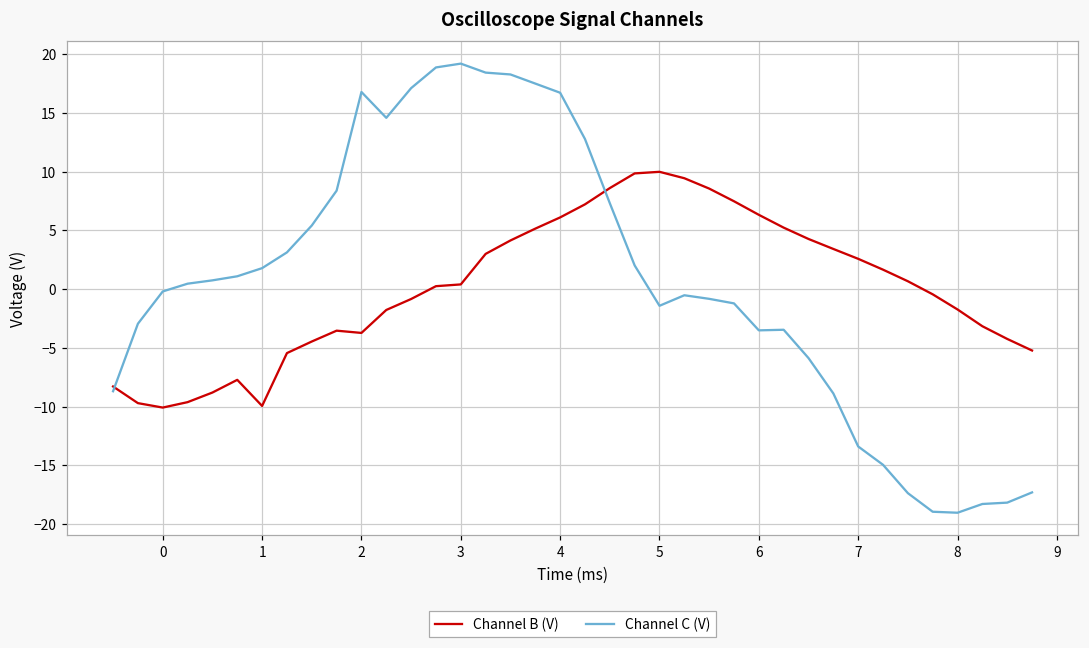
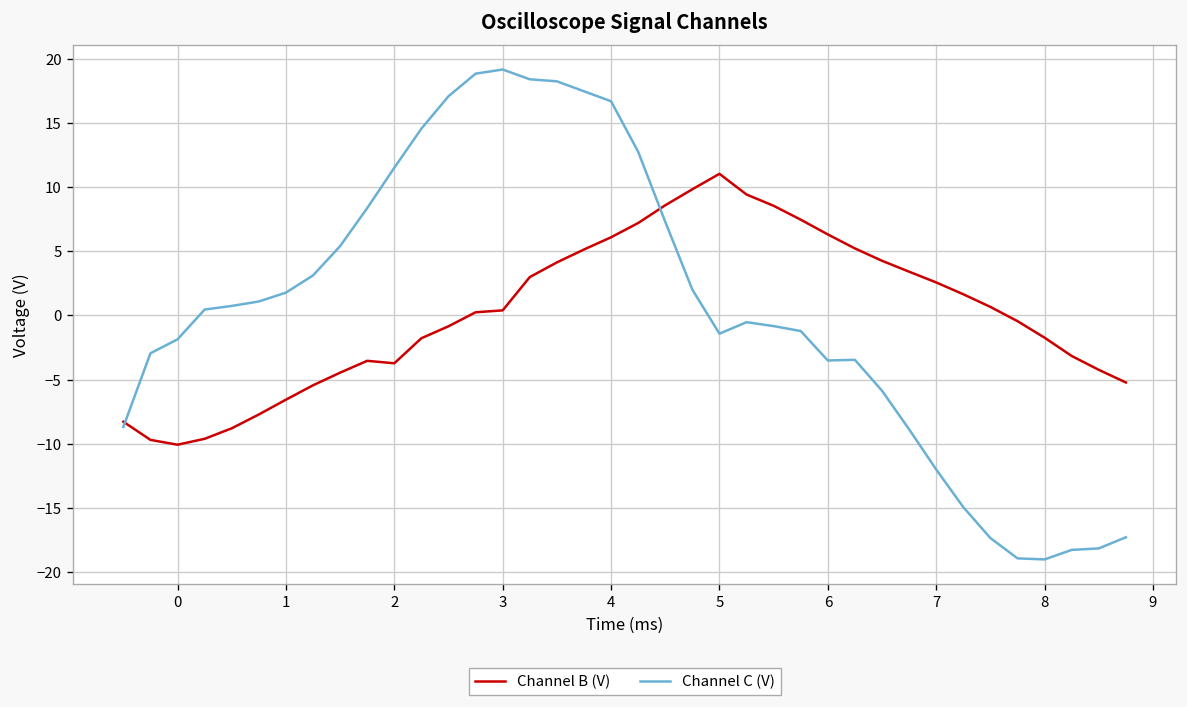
Channel C (V), 0: -0.2 -> -1.9
Channel B (V), 1: -9.9 -> -6.6
Channel C (V), 2: 16.8 -> 11.5
Channel B (V), 5: 10.0 -> 11.1
Channel C (V), 7: -13.4 -> -12.0
